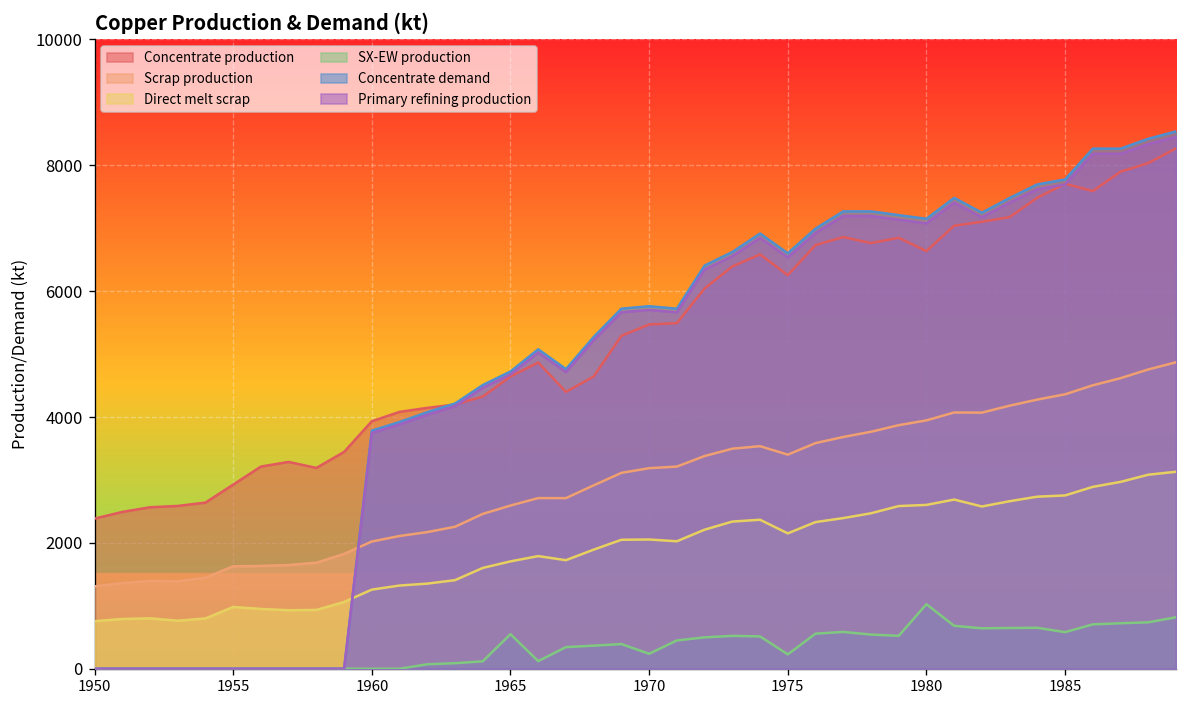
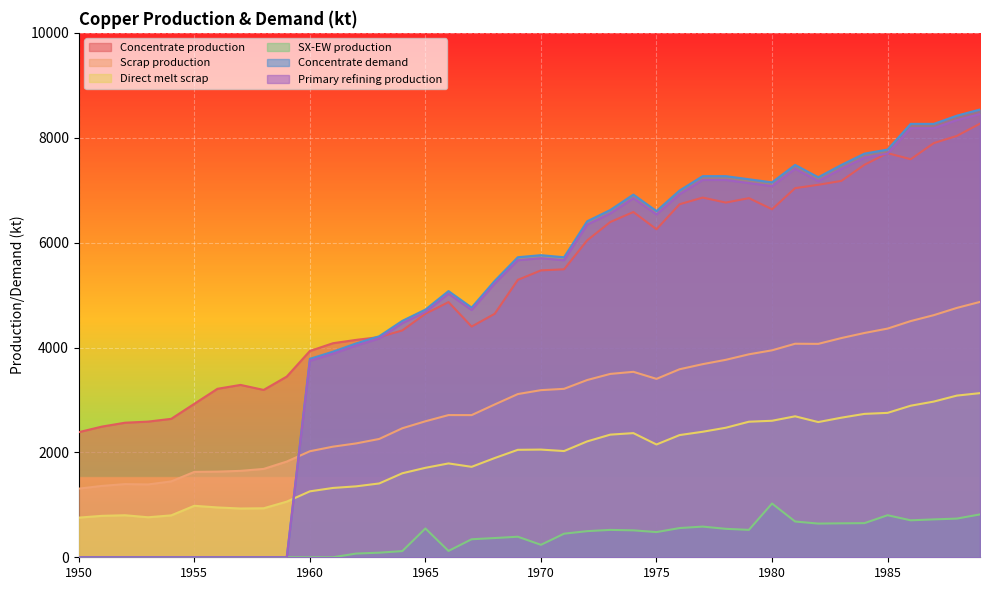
SX-EW production, 1975: 200 -> 500
SX-EW production, 1985: 600 -> 800
